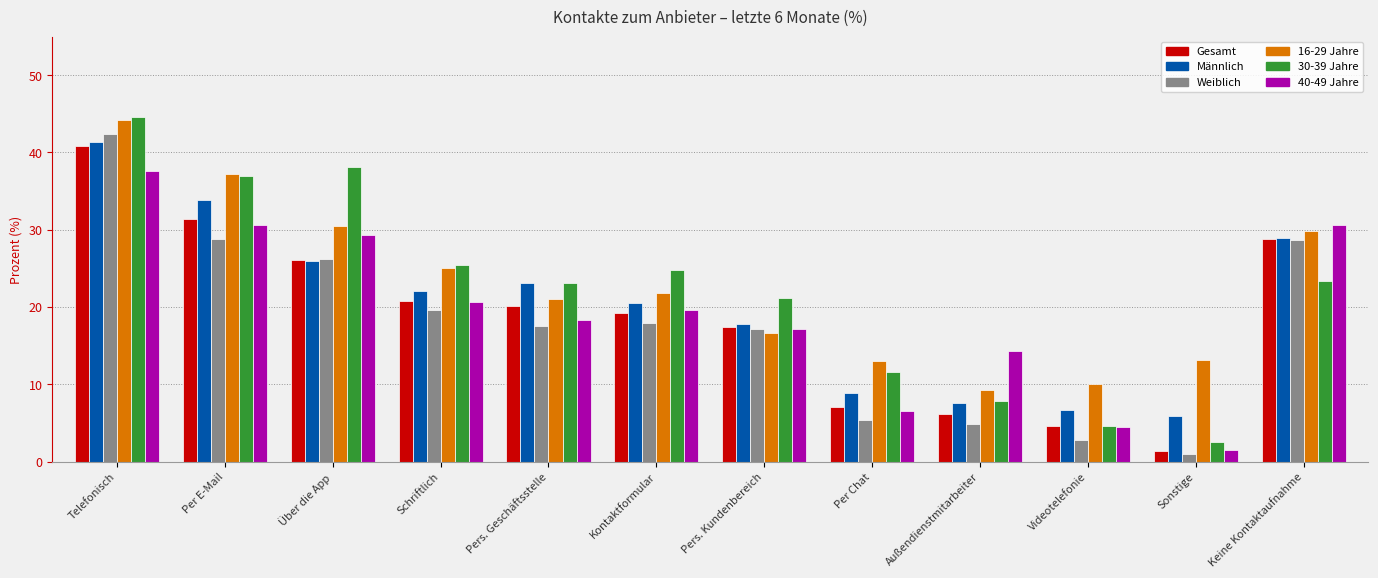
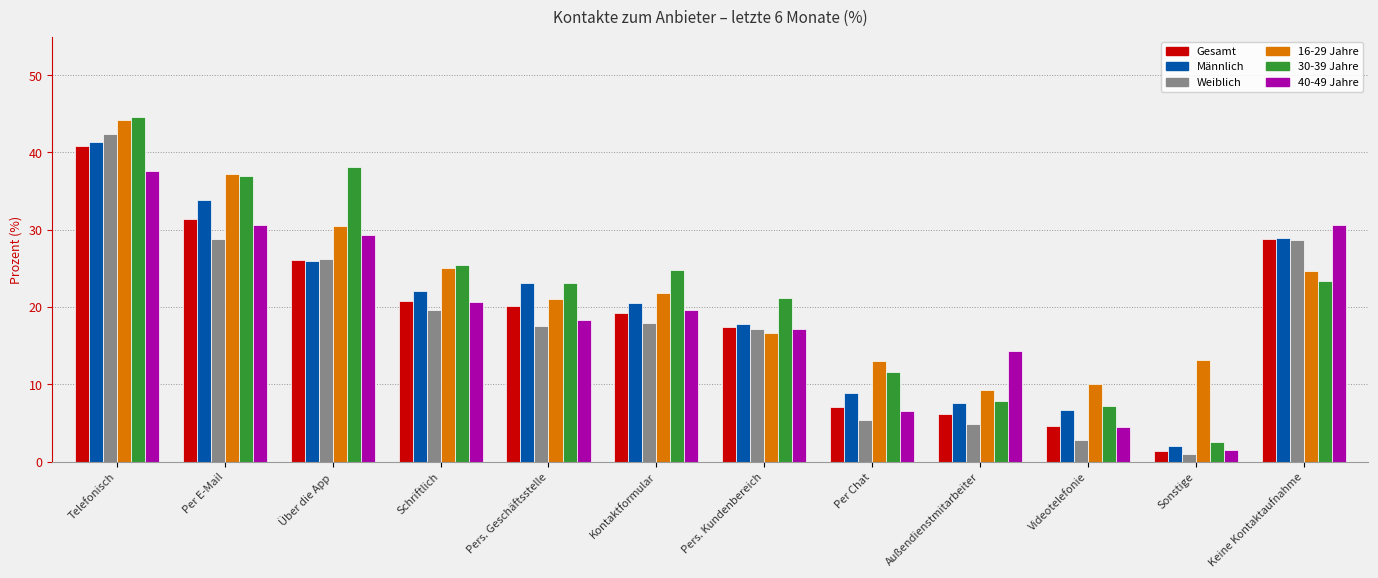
30-39 Jahre, Videotelefonie: 5 -> 7
Männlich, Sonstige: 6 -> 2
16-29 Jahre, Keine Kontaktaufnahme: 30 -> 25
